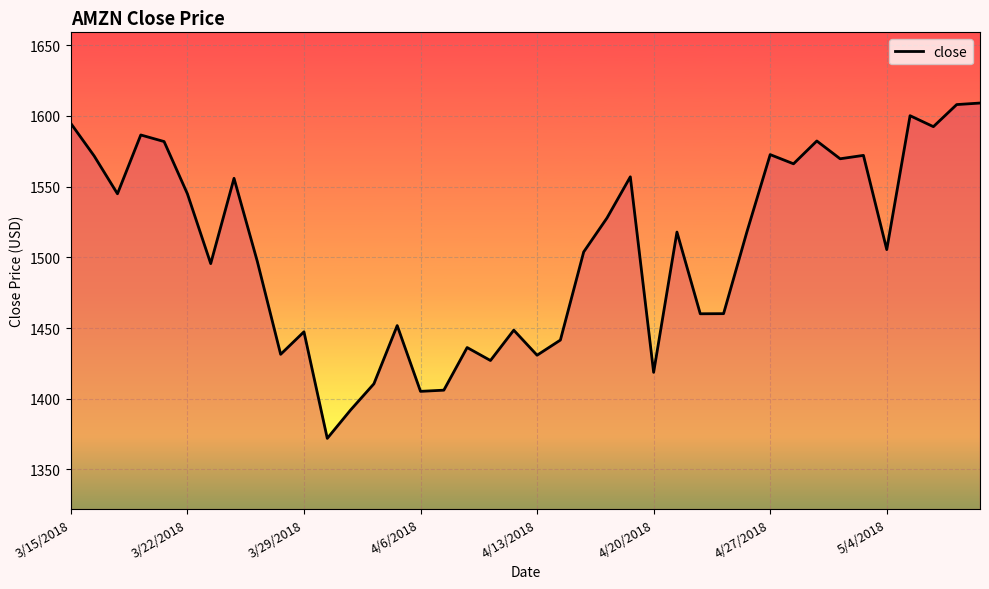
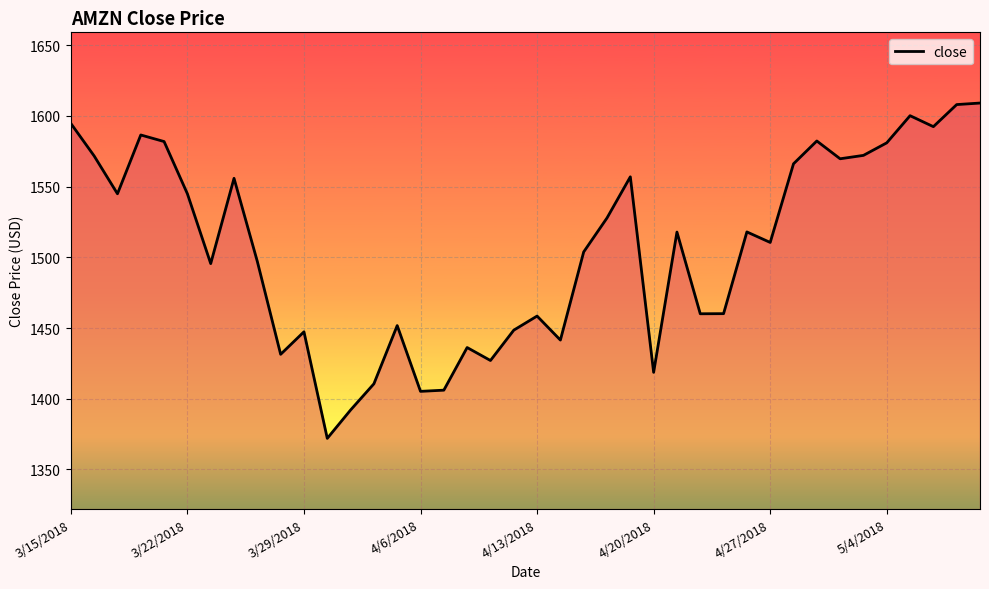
4/13/2018: 1431 -> 1458
4/27/2018: 1573 -> 1511
5/4/2018: 1505 -> 1581
